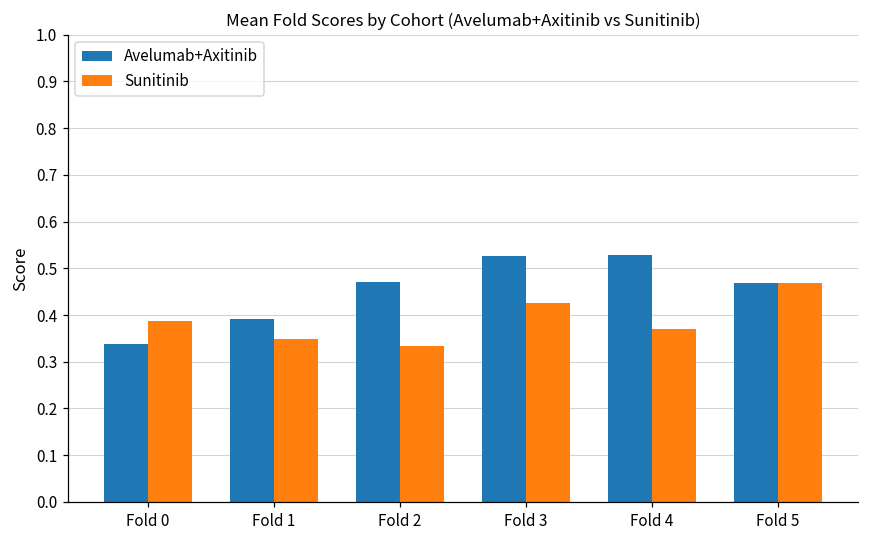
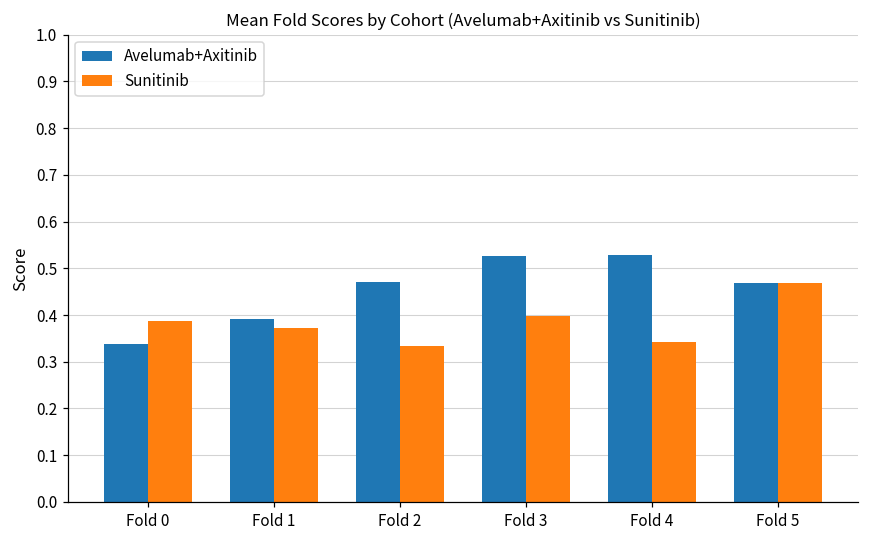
Sunitinib, Fold 1: 0.35 -> 0.37
Sunitinib, Fold 3: 0.43 -> 0.40
Sunitinib, Fold 4: 0.37 -> 0.34
